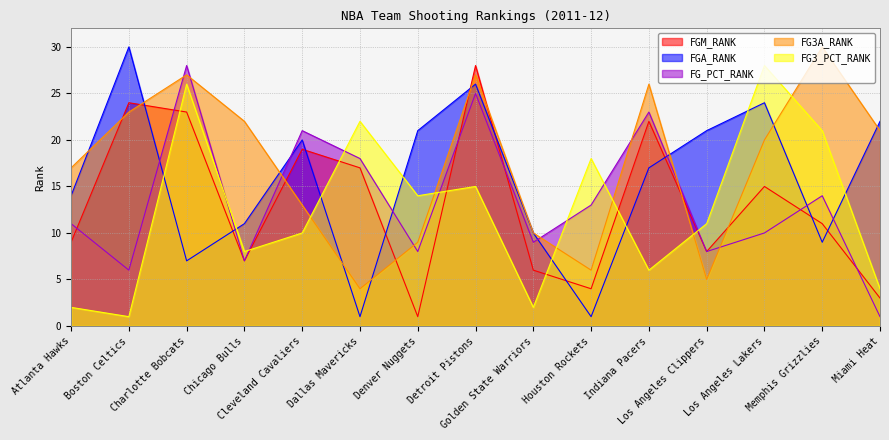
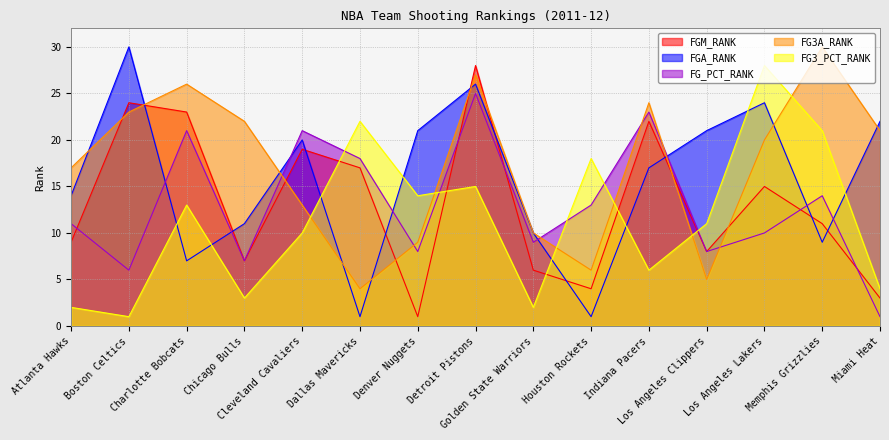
FG_PCT_RANK, Charlotte Bobcats: 28 -> 21
FG3A_RANK, Charlotte Bobcats: 27 -> 26
FG3_PCT_RANK, Charlotte Bobcats: 26 -> 13
FG3_PCT_RANK, Chicago Bulls: 8 -> 3
FG3A_RANK, Indiana Pacers: 26 -> 24
